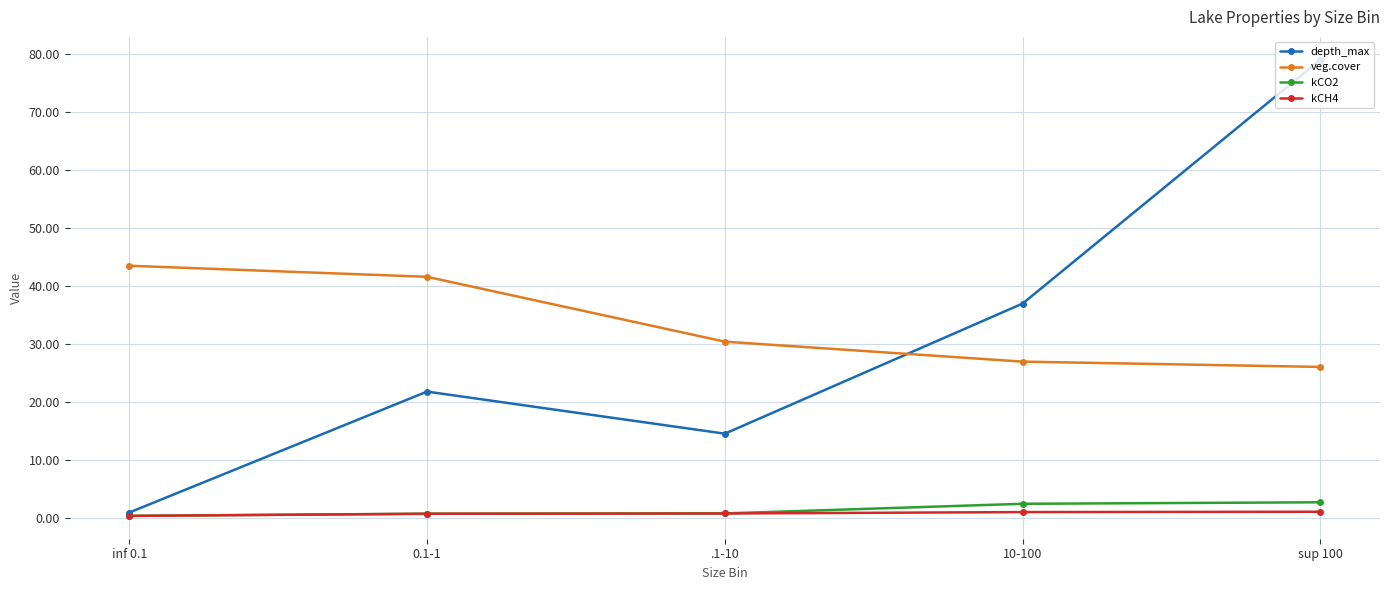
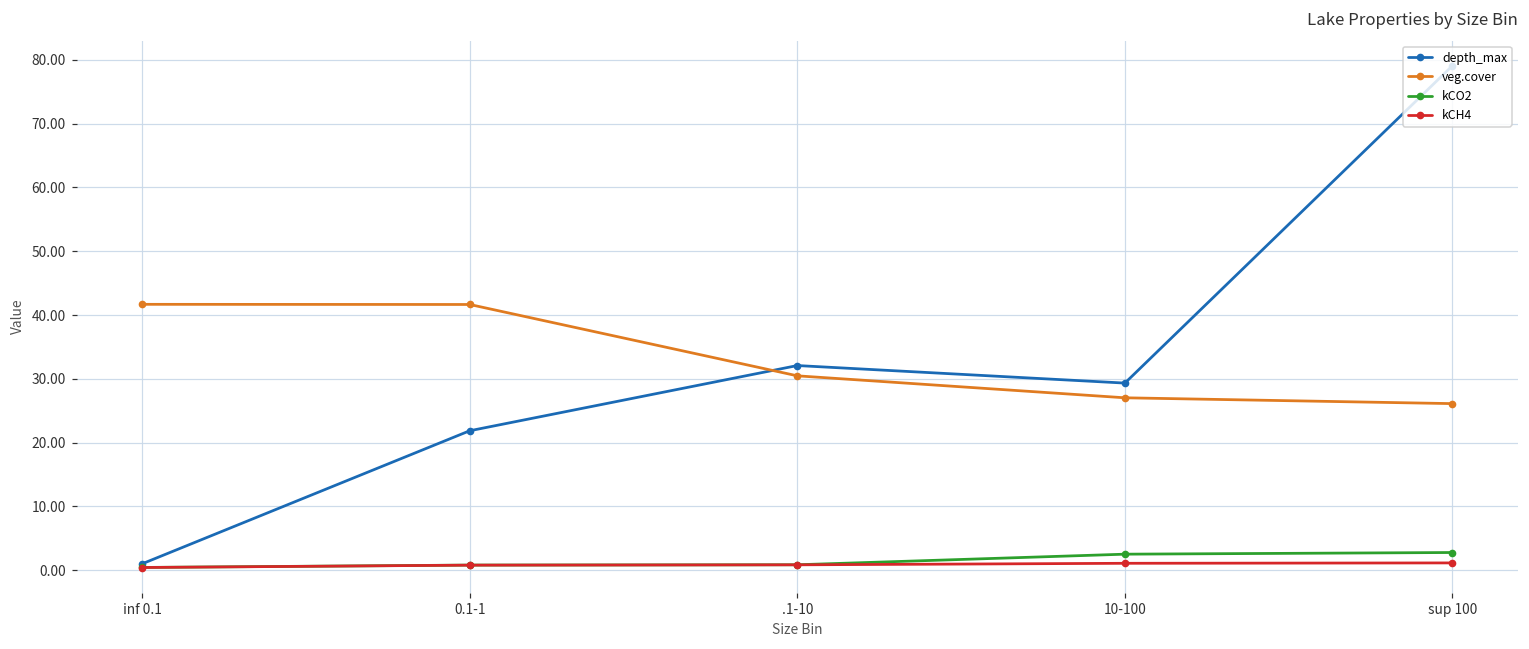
veg.cover, inf 0.1: 44 -> 42
depth_max, .1-10: 15 -> 32
depth_max, 10-100: 37 -> 29
